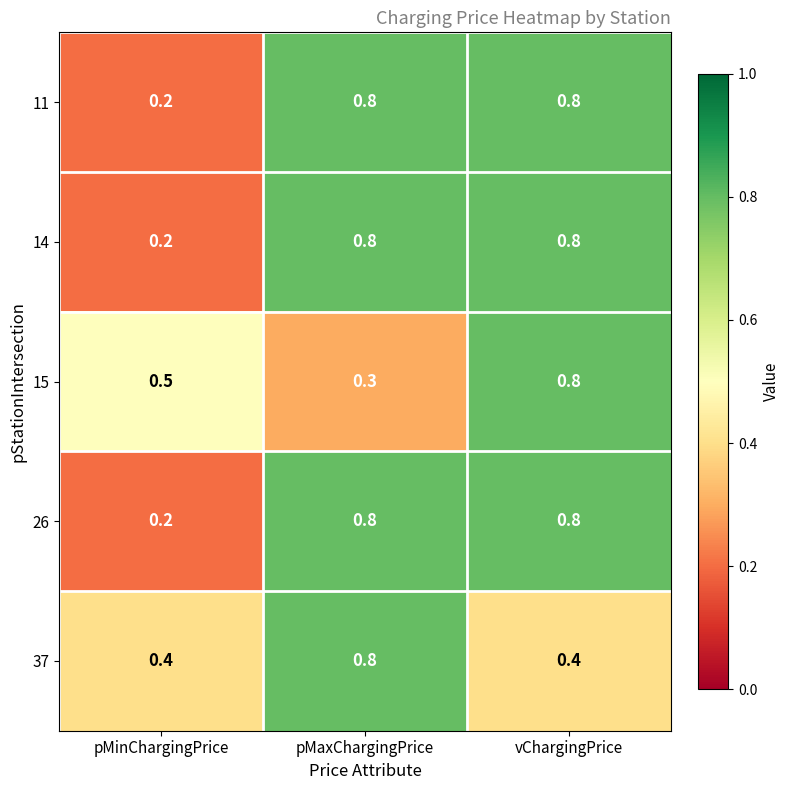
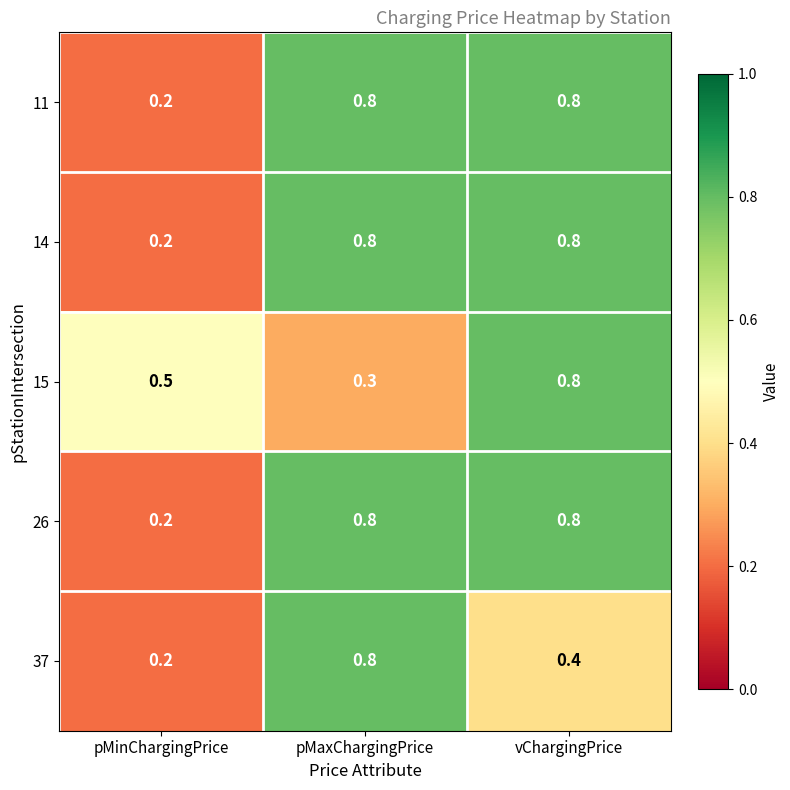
37, pMinChargingPrice: 0.4 -> 0.2
